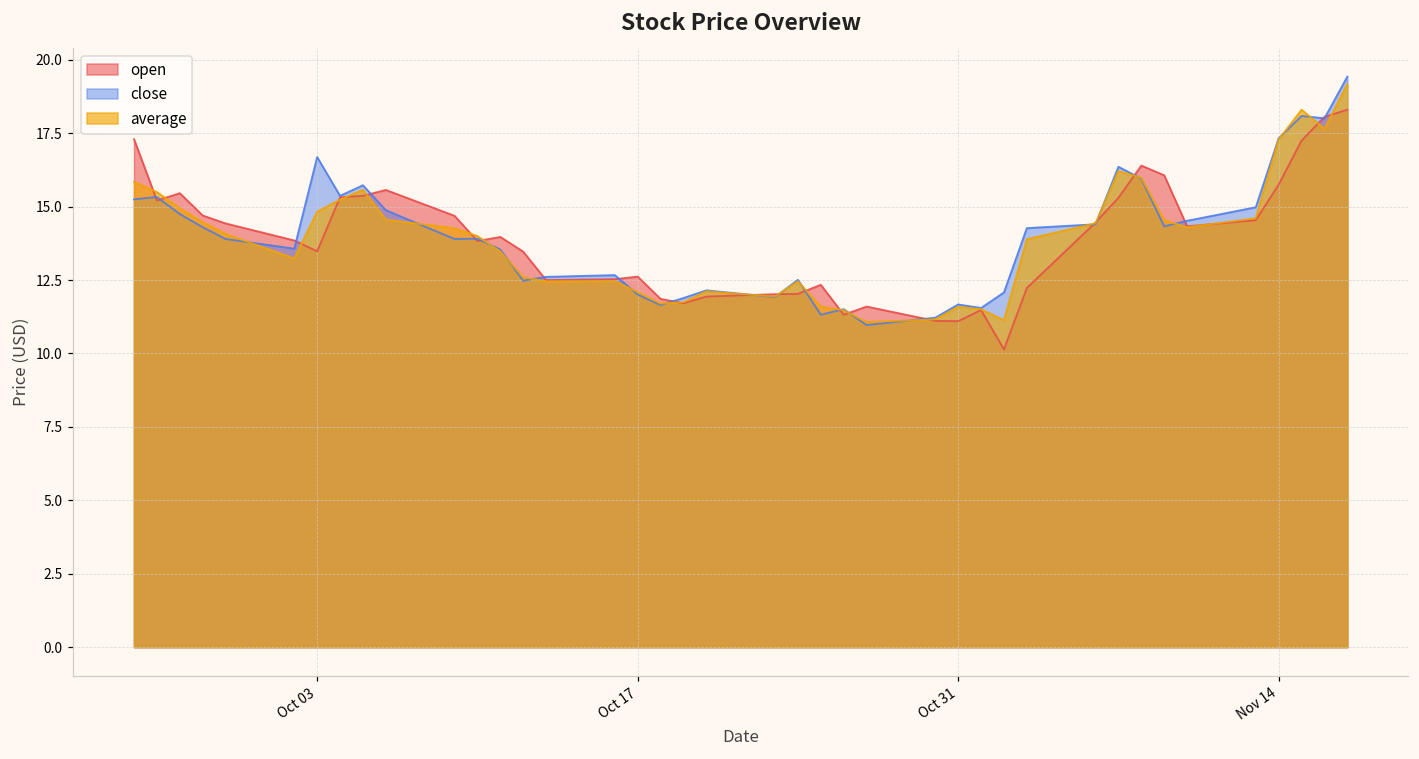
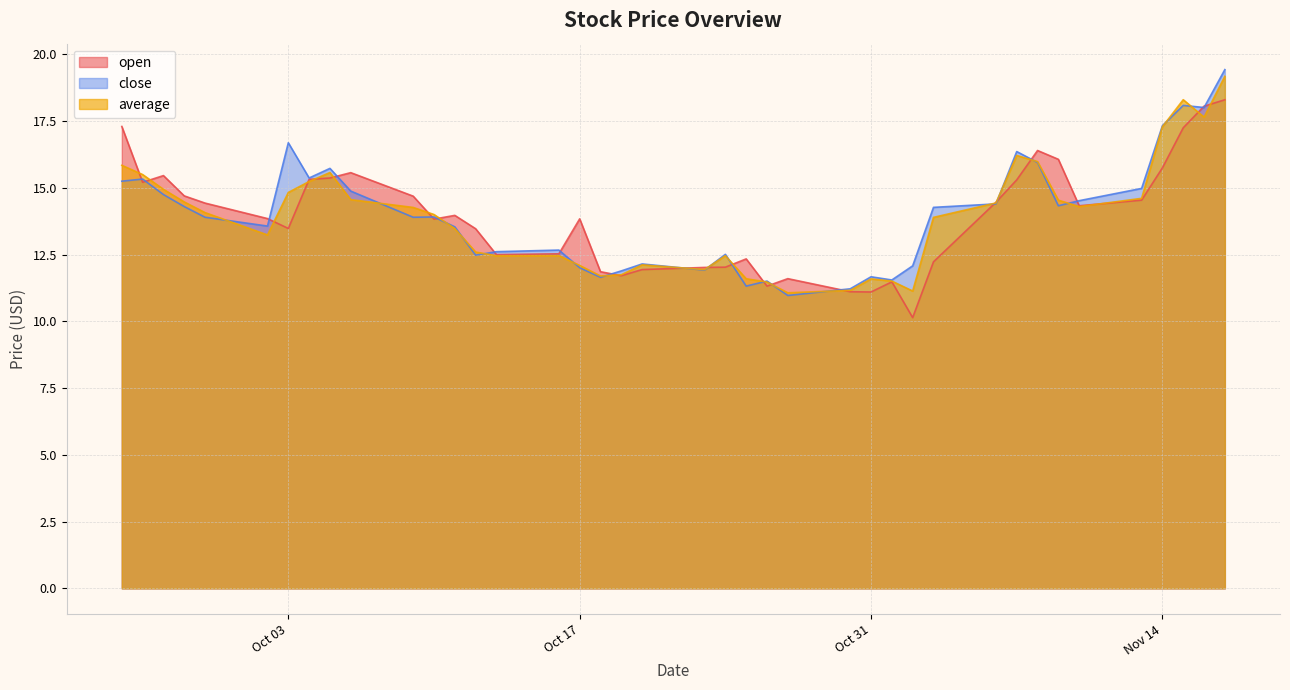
open, Oct 17: 12.6 -> 13.8
